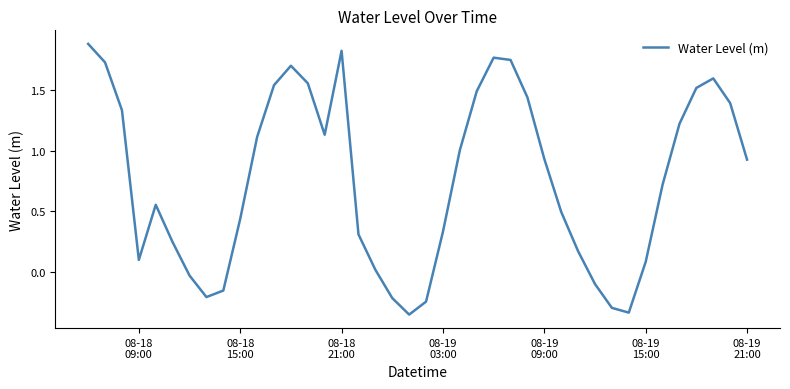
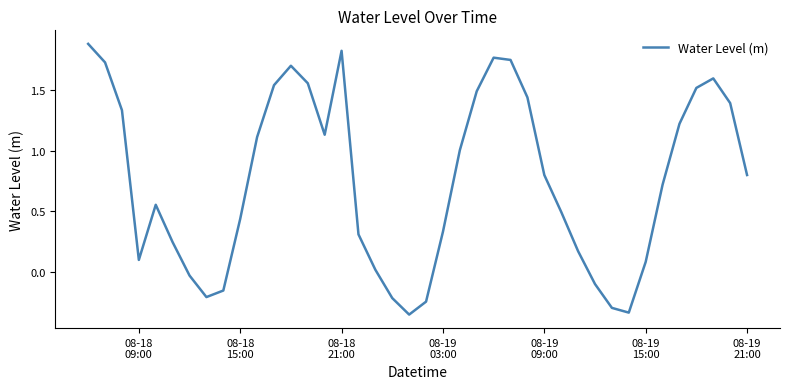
08-19 09:00: 0.93 -> 0.80
08-19 21:00: 0.93 -> 0.80
